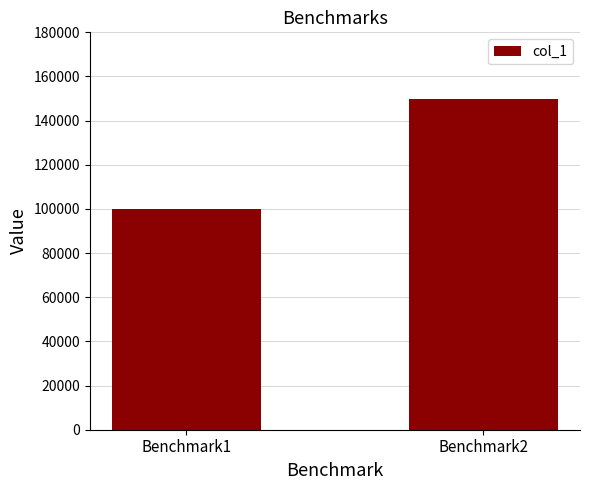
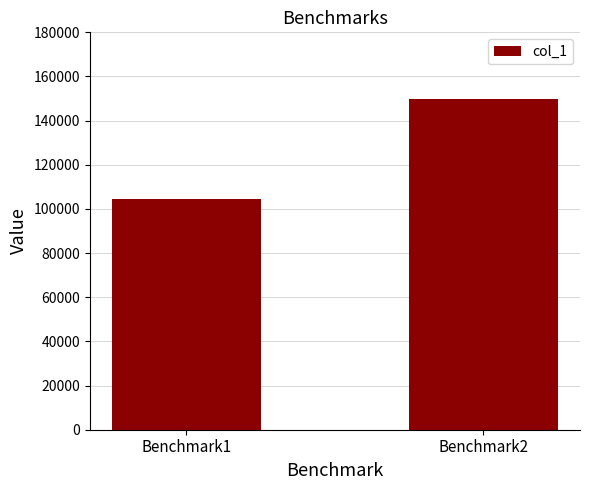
Benchmark1: 100000 -> 105000
